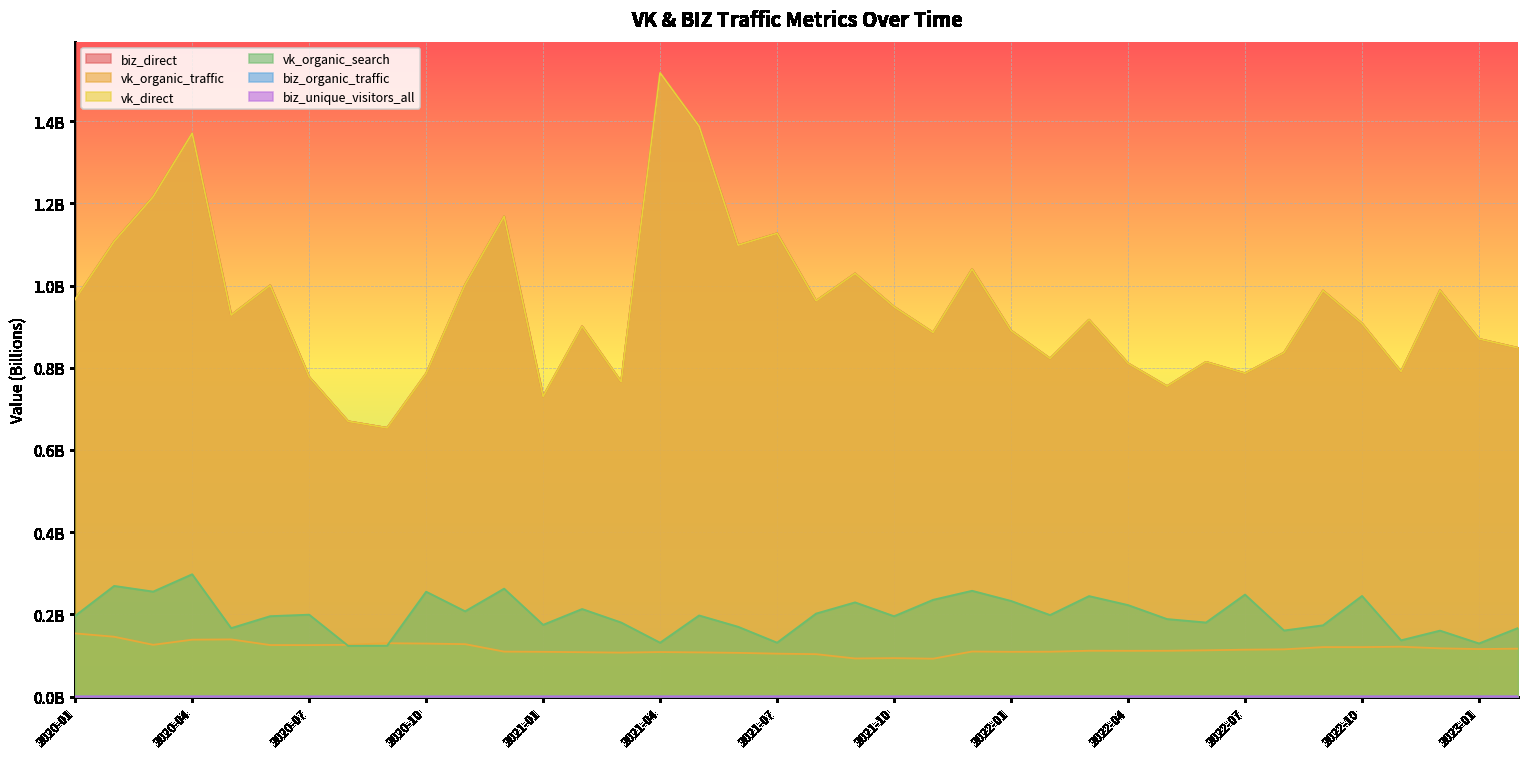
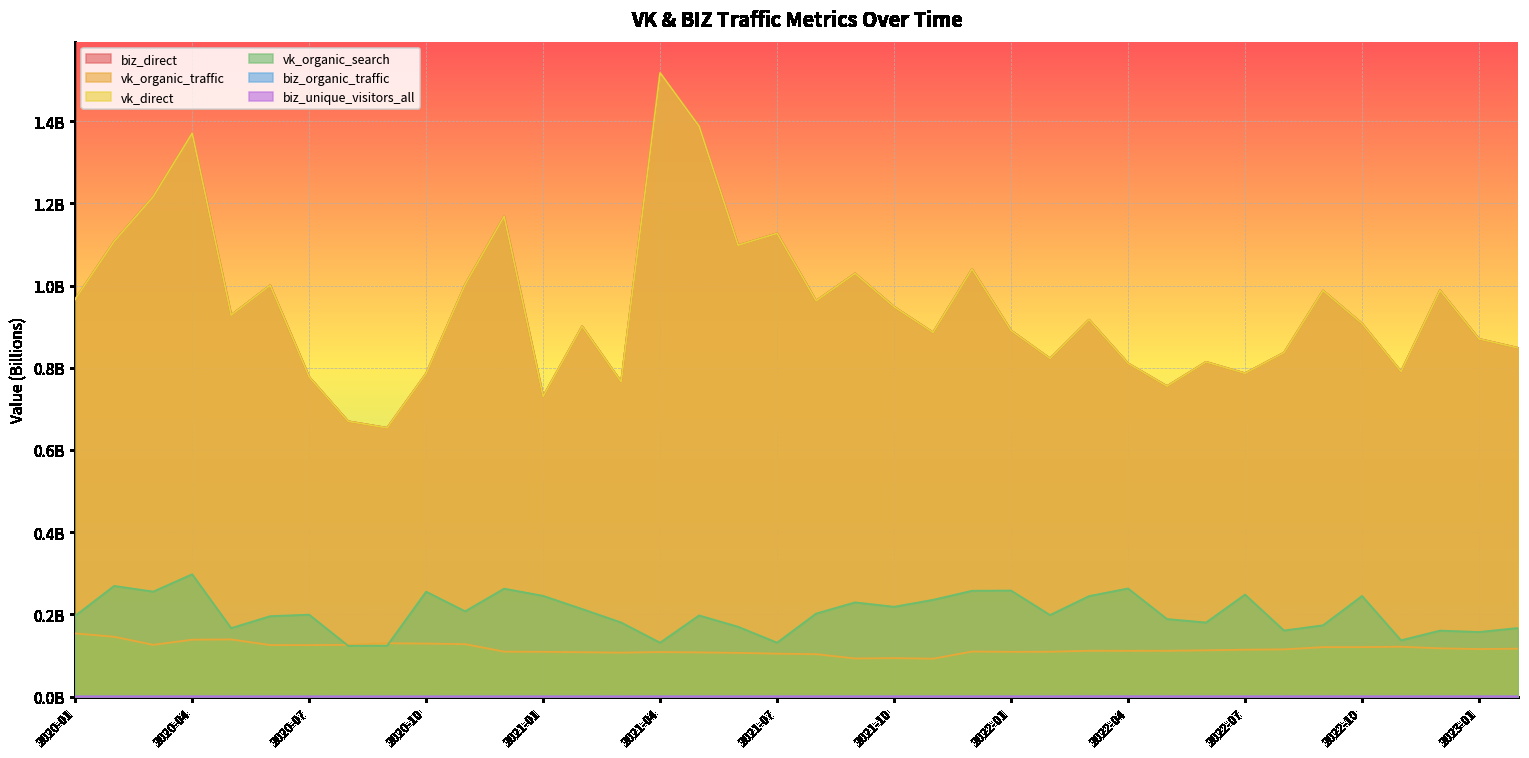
vk_organic_search, 2021-01: 170000000 -> 240000000
vk_organic_search, 2021-10: 200000000 -> 220000000
vk_organic_search, 2022-01: 230000000 -> 260000000
vk_organic_search, 2022-04: 220000000 -> 260000000
vk_organic_search, 2023-01: 130000000 -> 160000000
